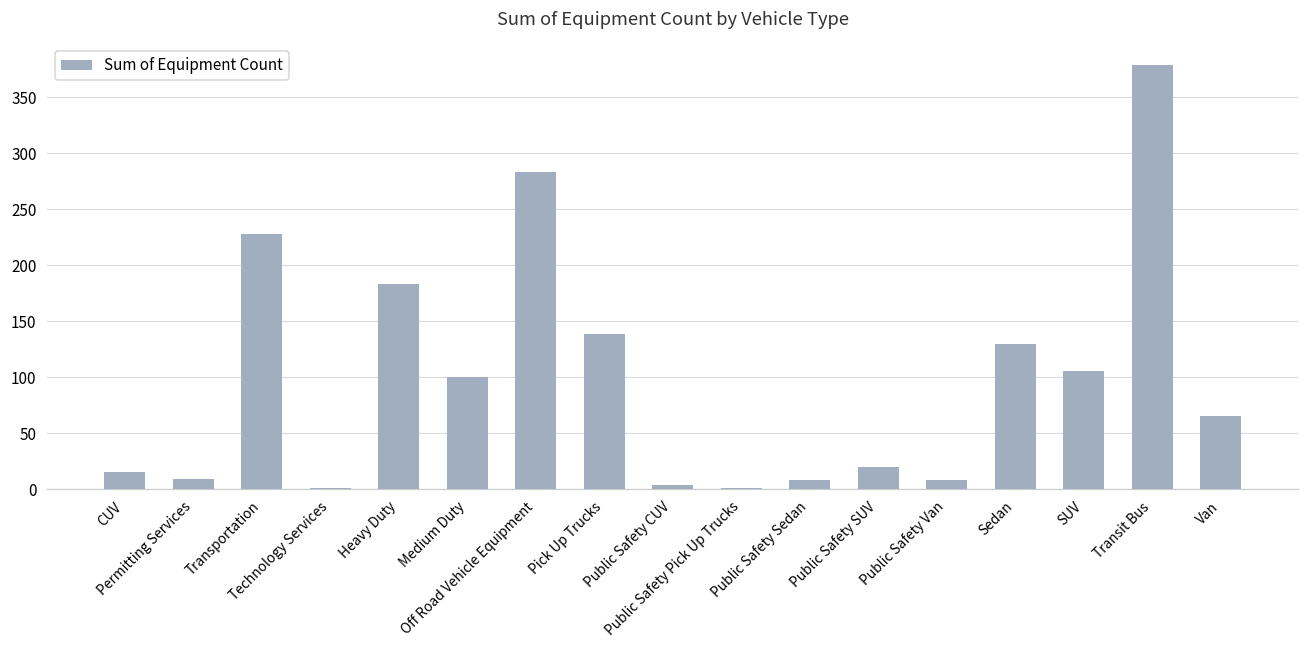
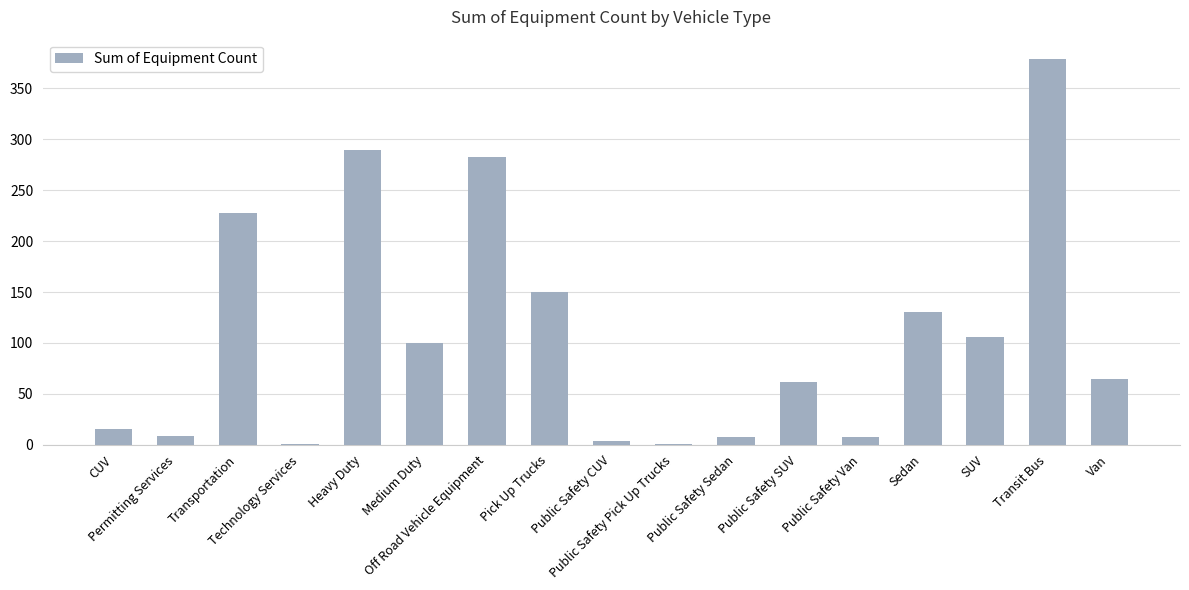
Heavy Duty: 183 -> 290
Pick Up Trucks: 139 -> 150
Public Safety SUV: 20 -> 62
